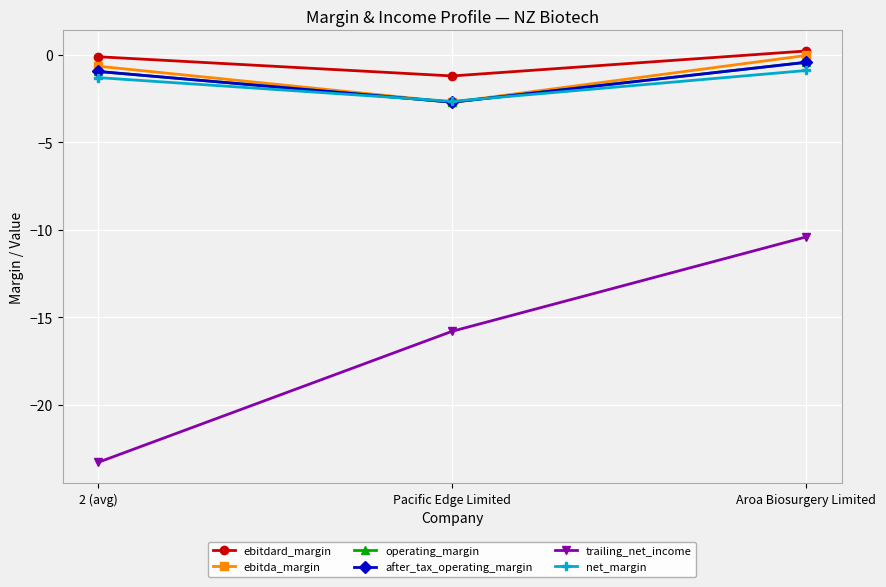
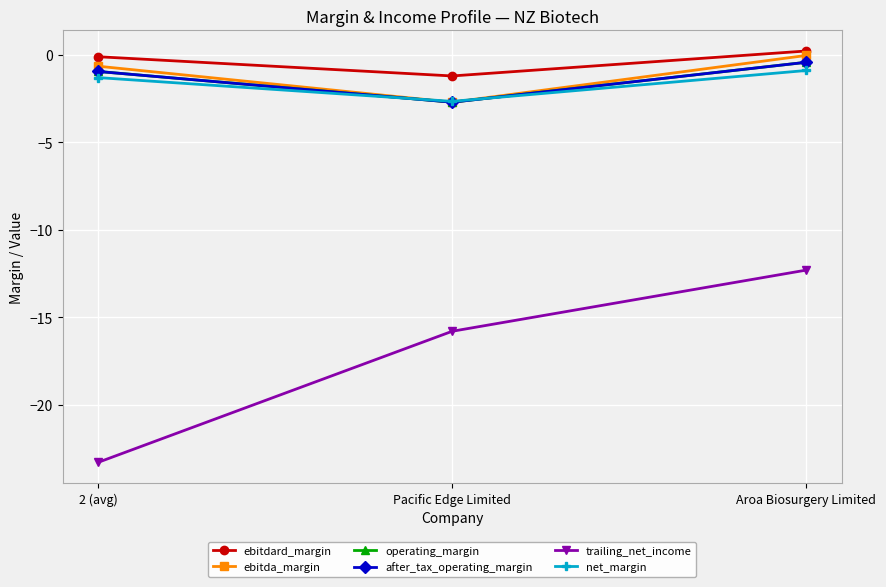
trailing_net_income, Aroa Biosurgery Limited: -10.4 -> -12.3
